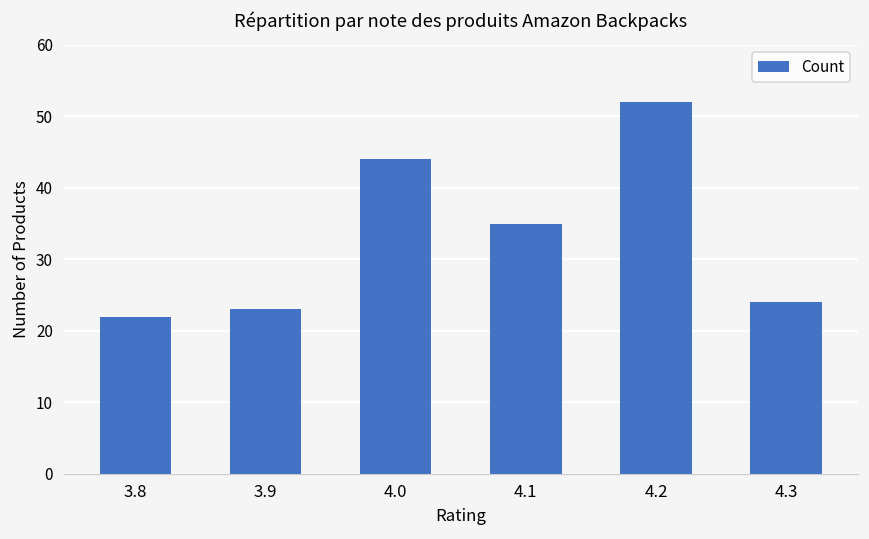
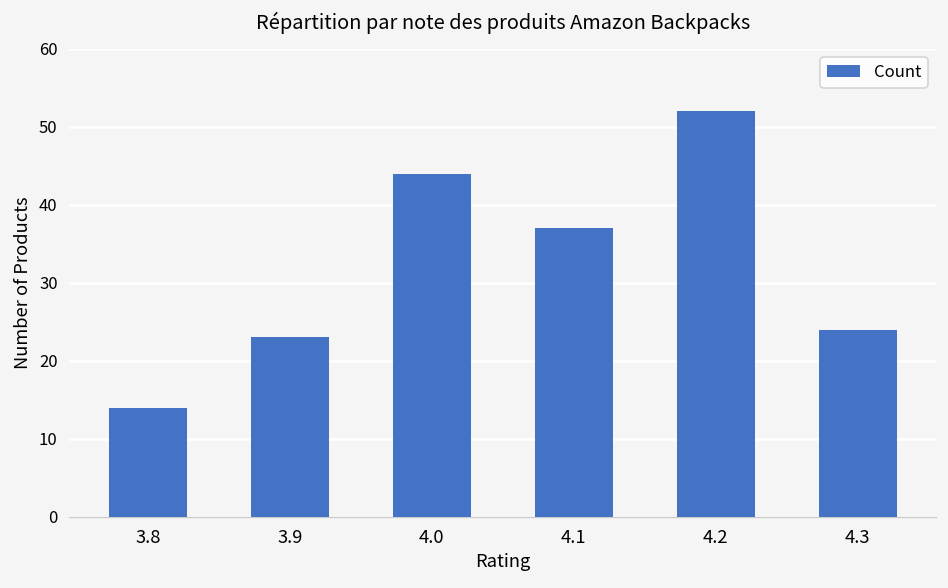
3.8: 22 -> 14
4.1: 35 -> 37
